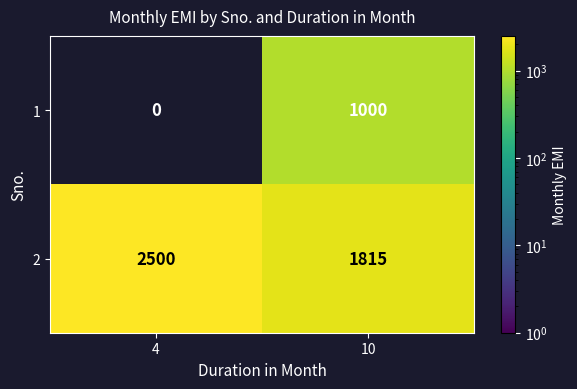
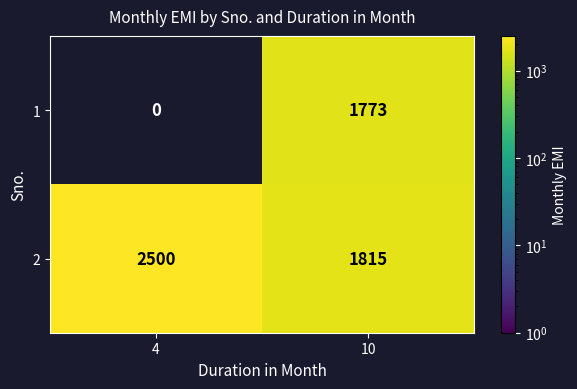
1, 10: 1000 -> 1773
